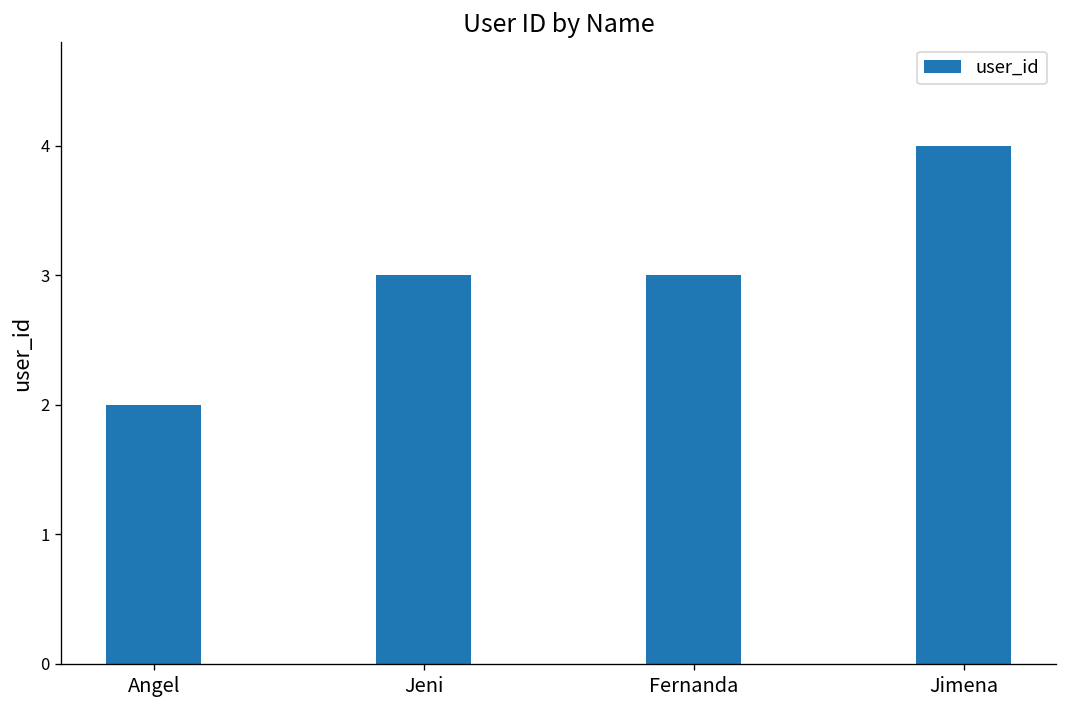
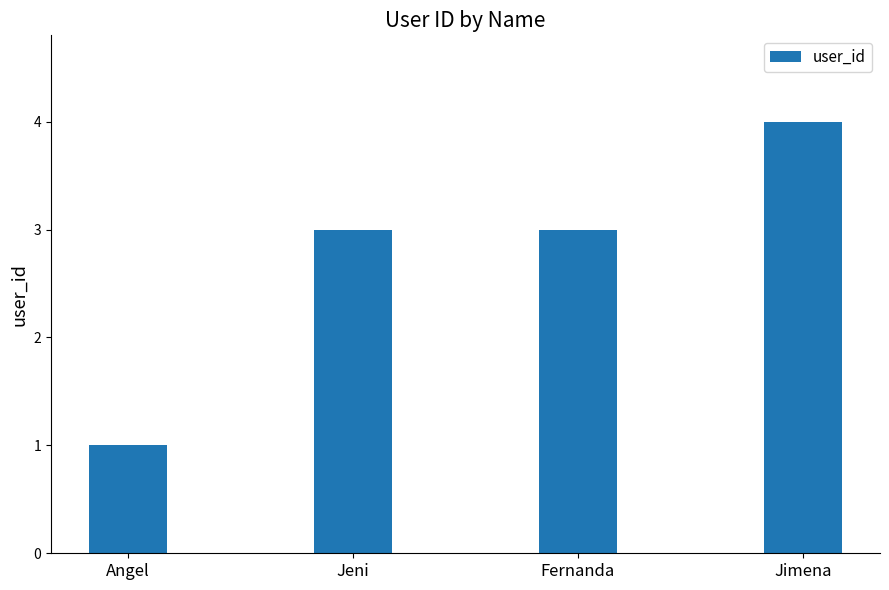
Angel: 2 -> 1
